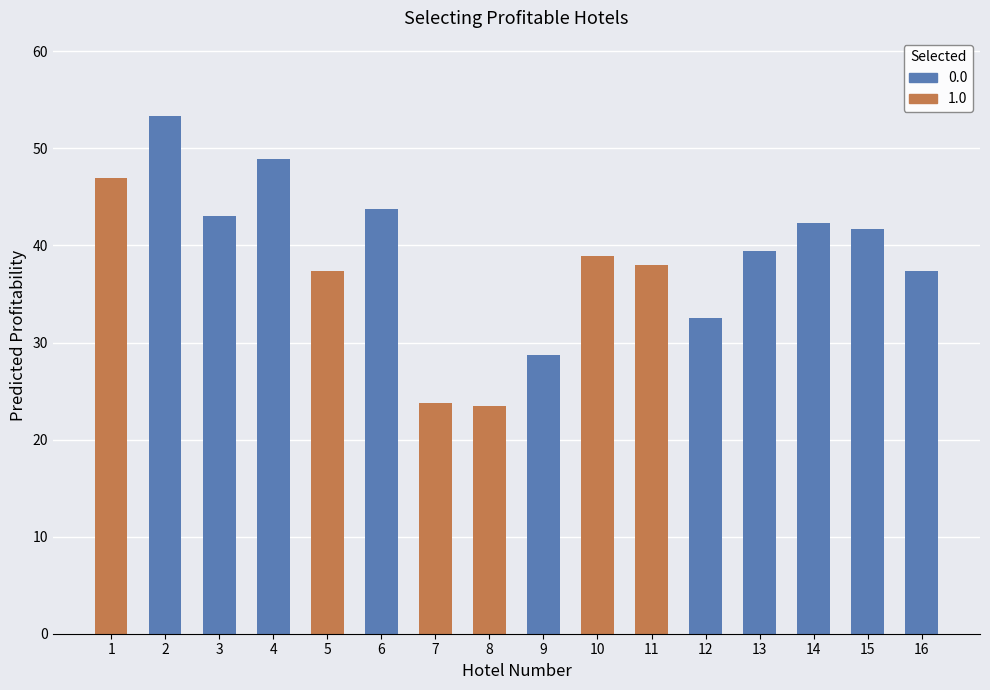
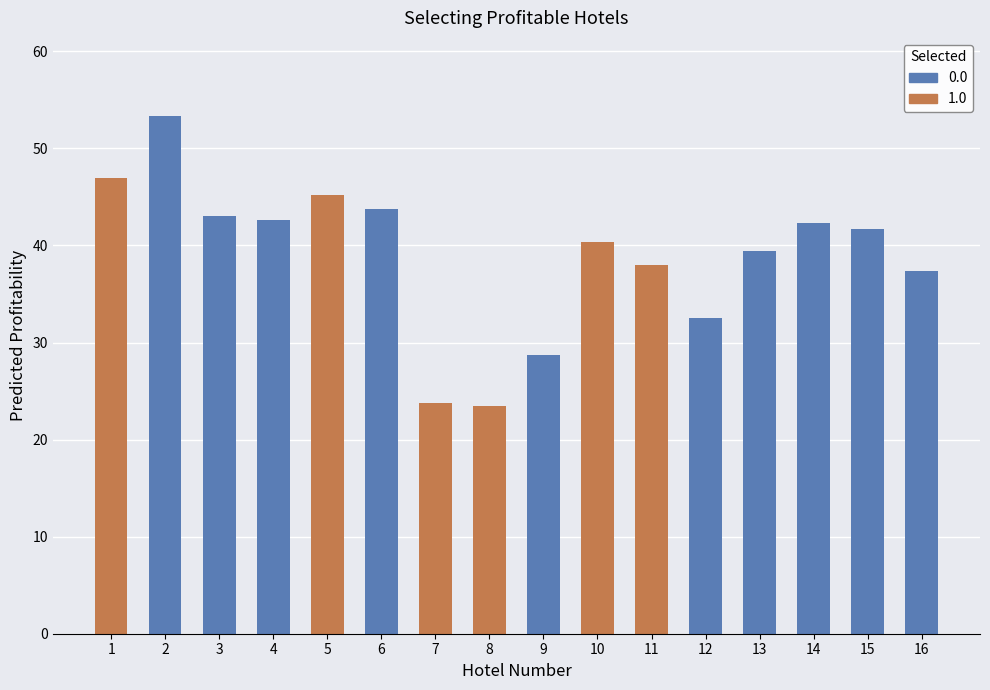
4: 49 -> 43
5: 37 -> 45
10: 39 -> 40
